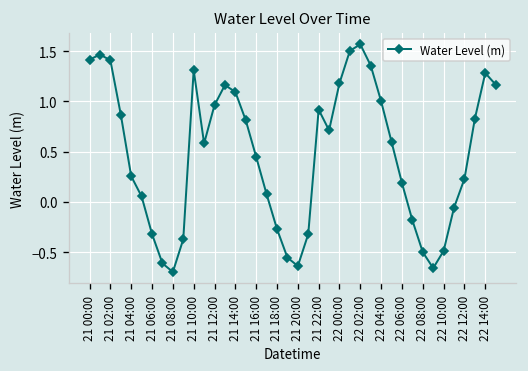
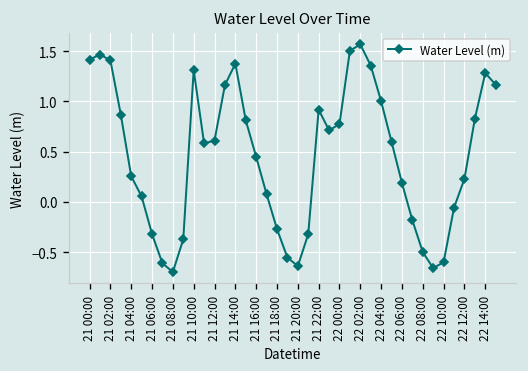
21 12:00: 1.0 -> 0.6
21 14:00: 1.1 -> 1.4
22 00:00: 1.2 -> 0.8
22 10:00: -0.5 -> -0.6
